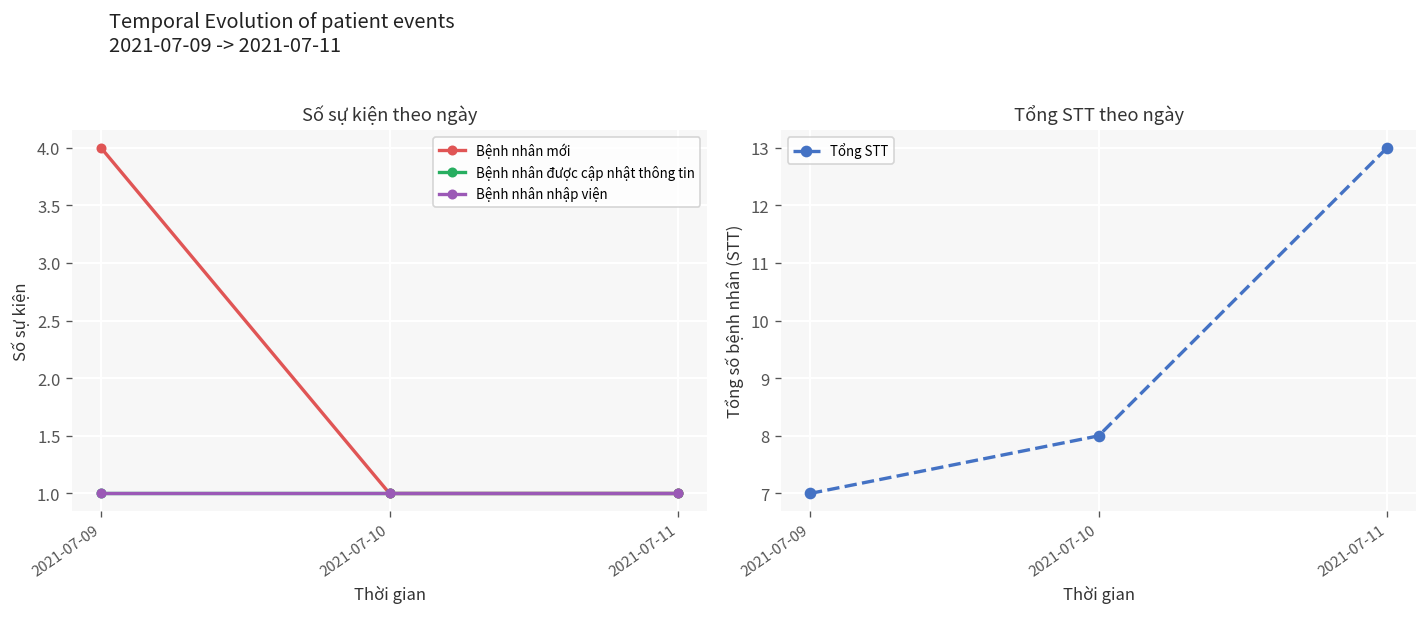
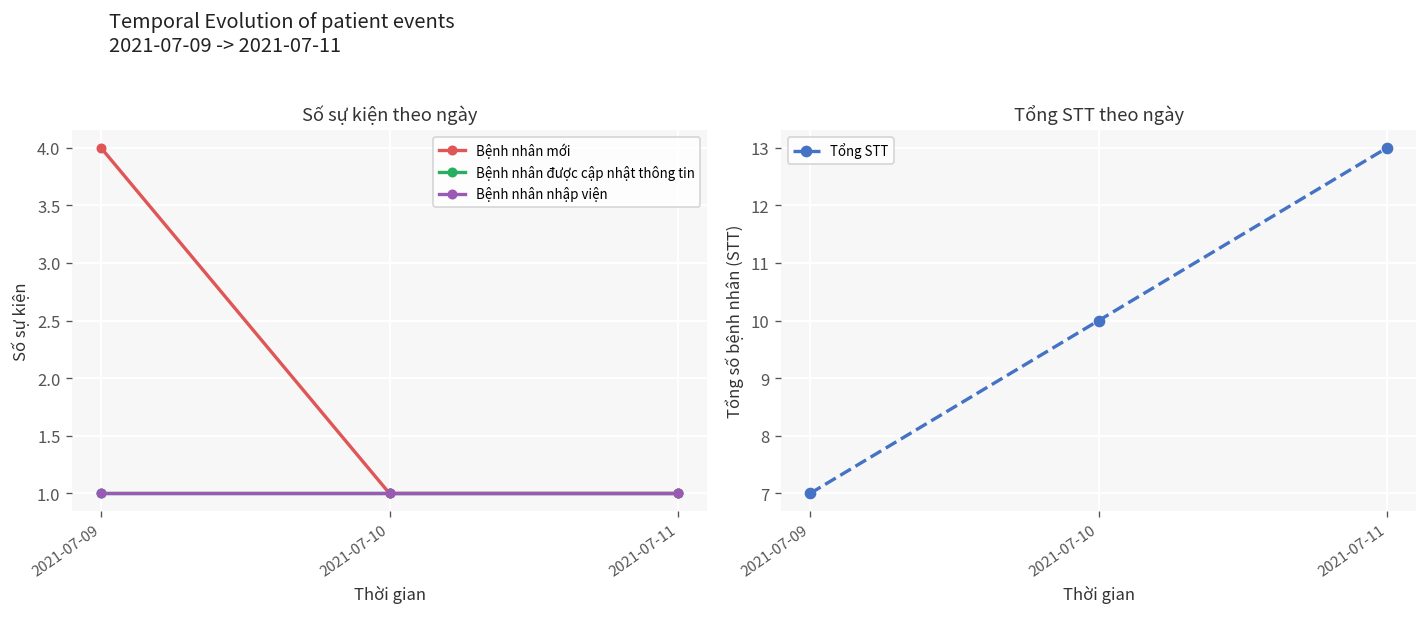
Tổng STT theo ngày, 2021-07-10: 8 -> 10
